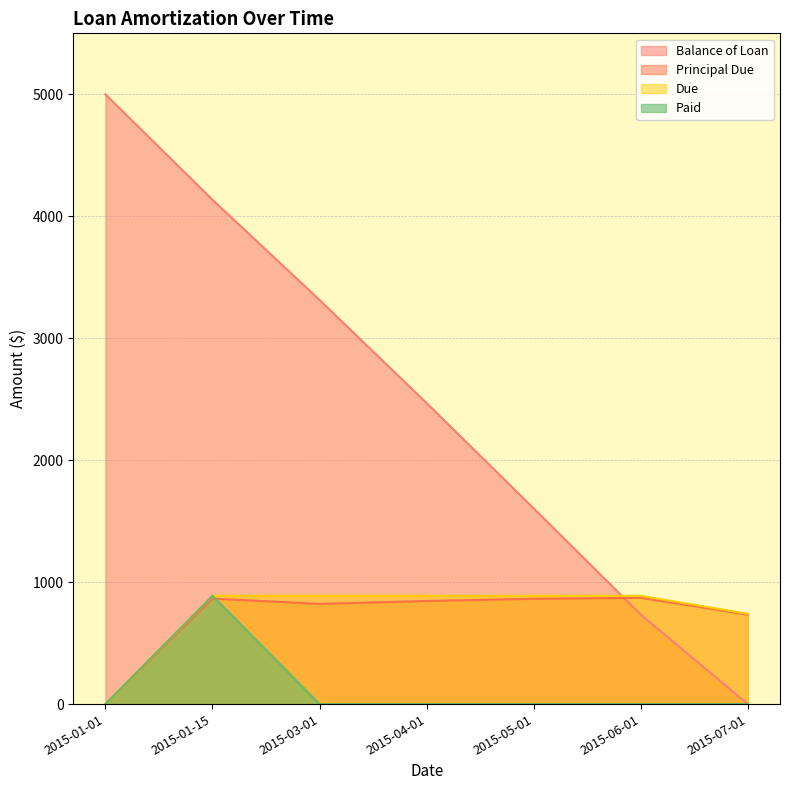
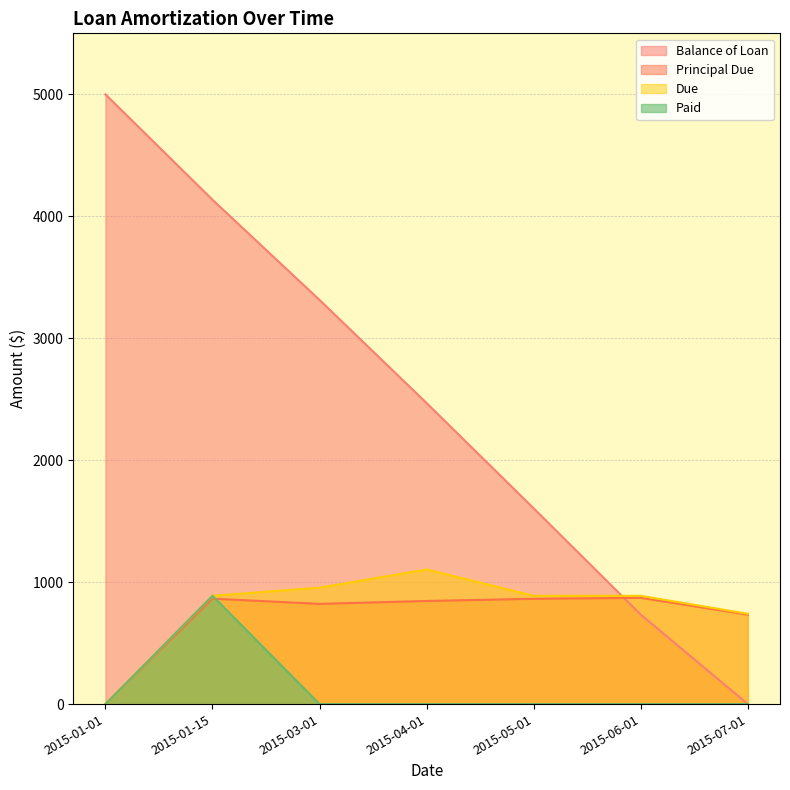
Due, 2015-03-01: 890 -> 950
Due, 2015-04-01: 890 -> 1100
